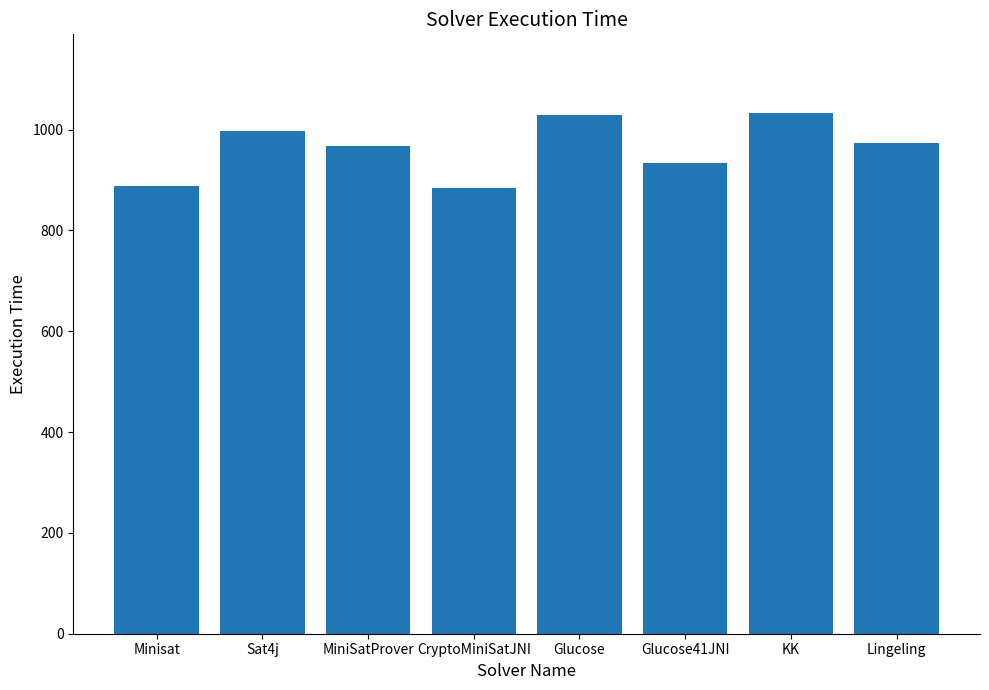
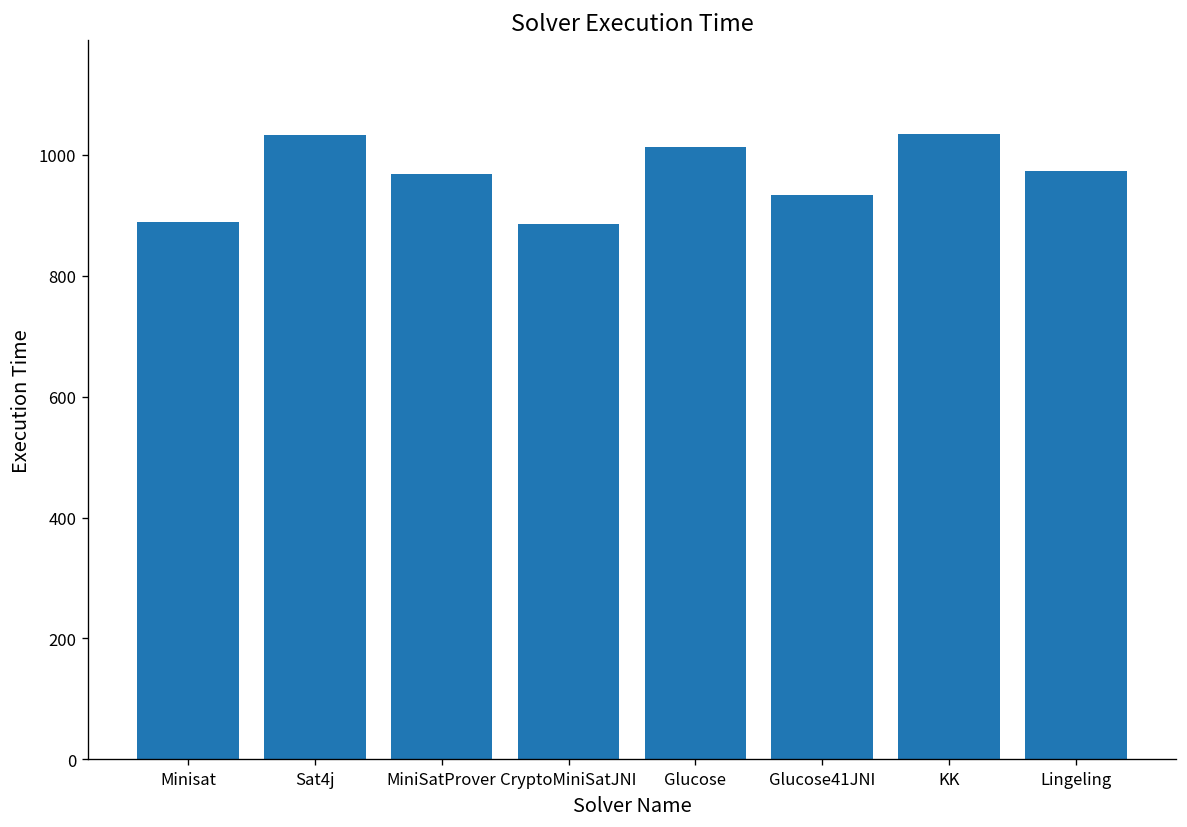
Sat4j: 1000 -> 1030
Glucose: 1030 -> 1010
